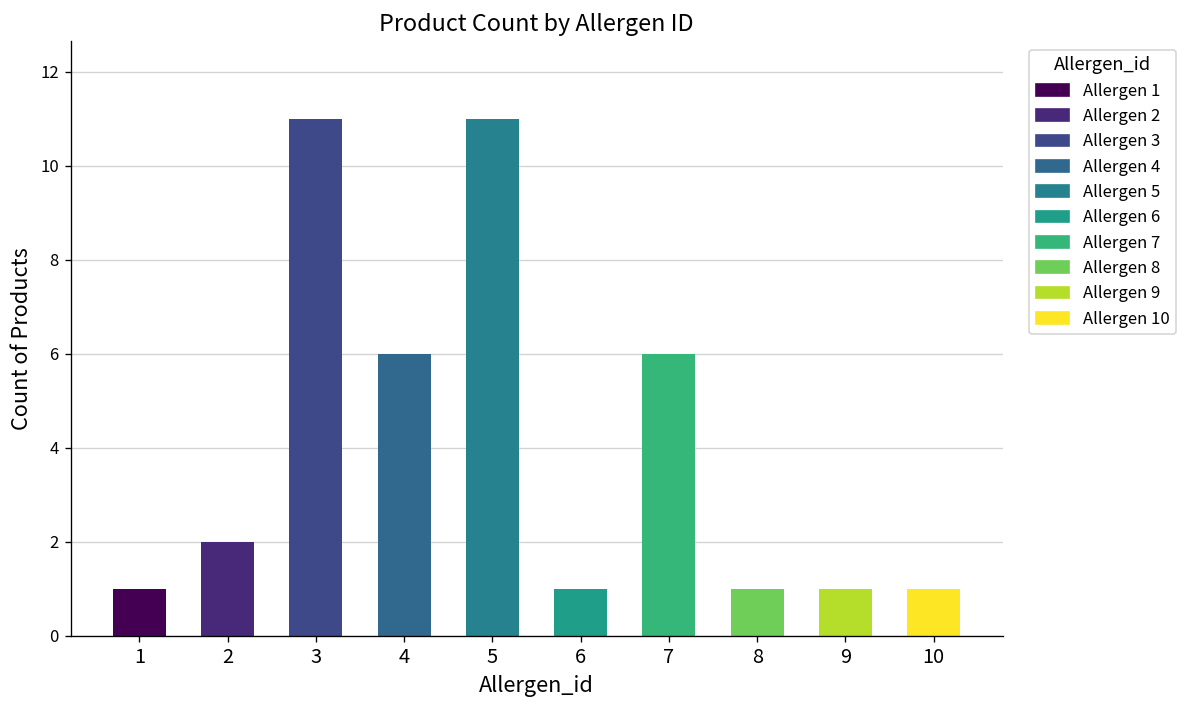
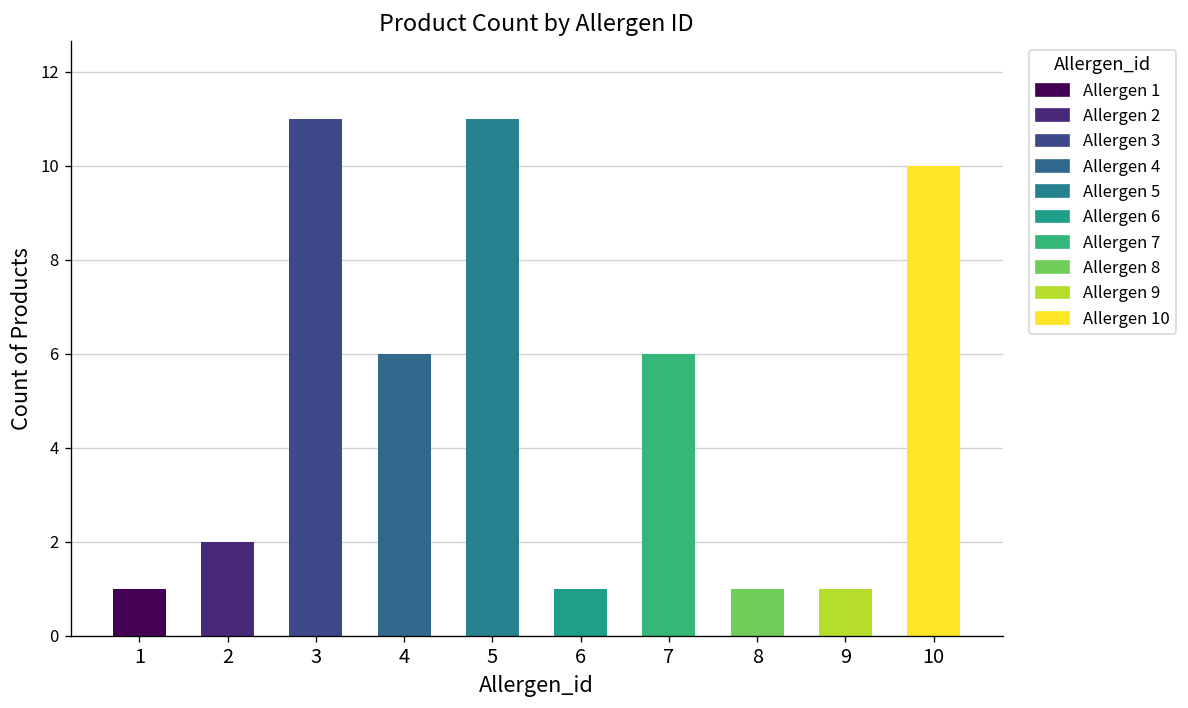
10: 1 -> 10
